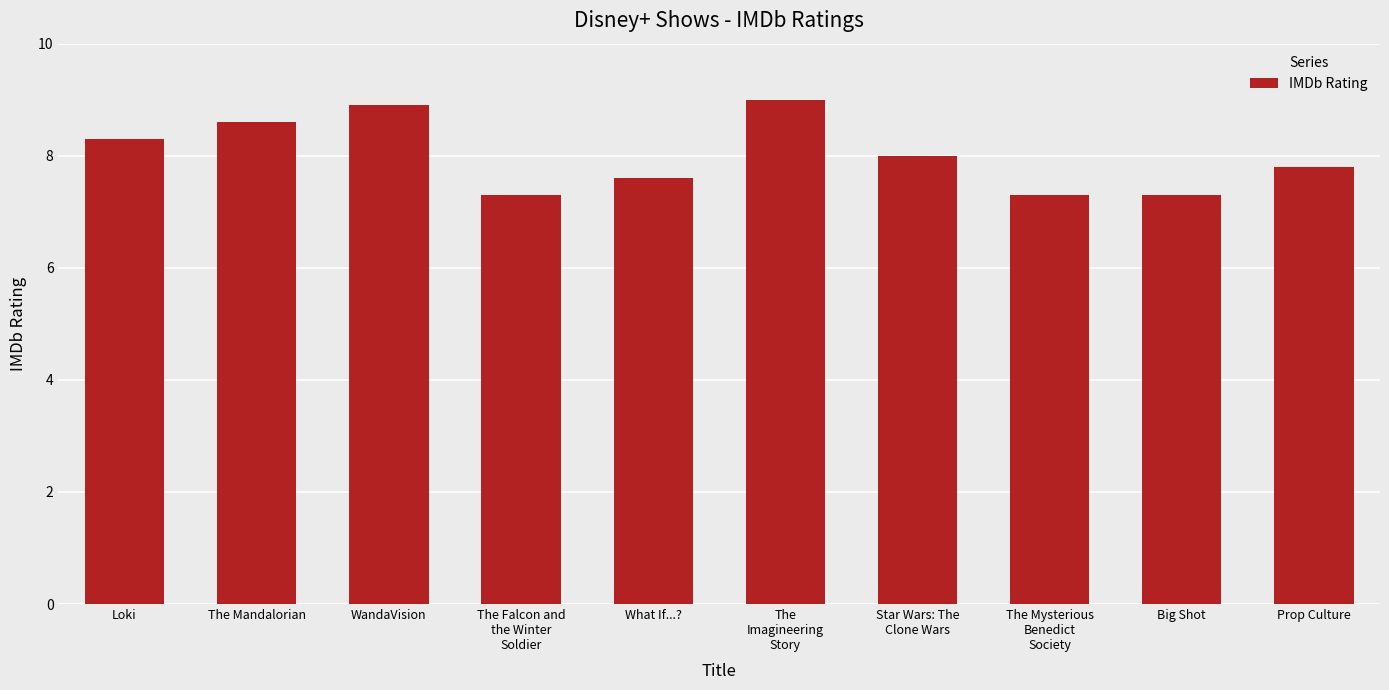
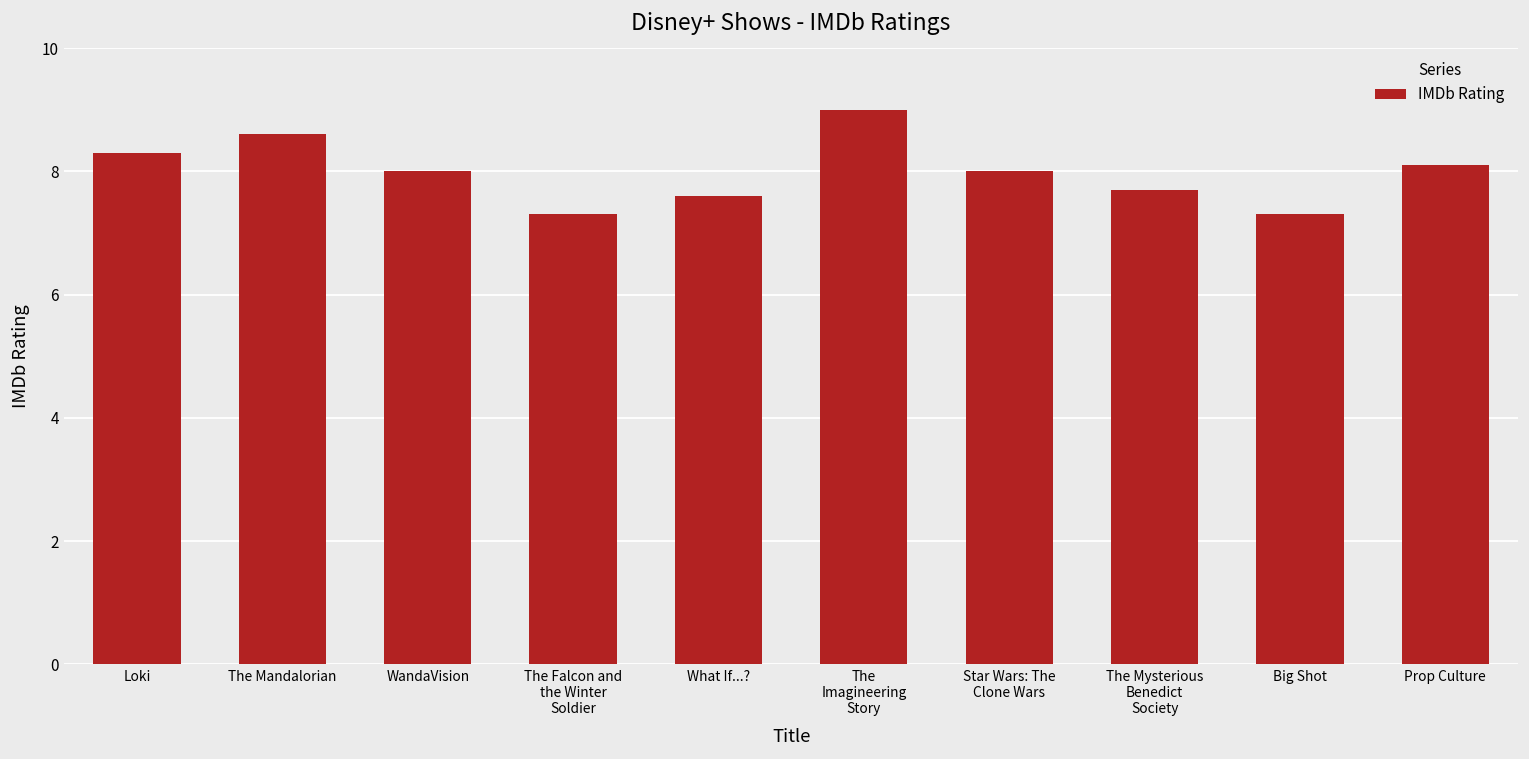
WandaVision: 8.9 -> 8.0
The Mysterious Benedict Society: 7.3 -> 7.7
Prop Culture: 7.8 -> 8.1
